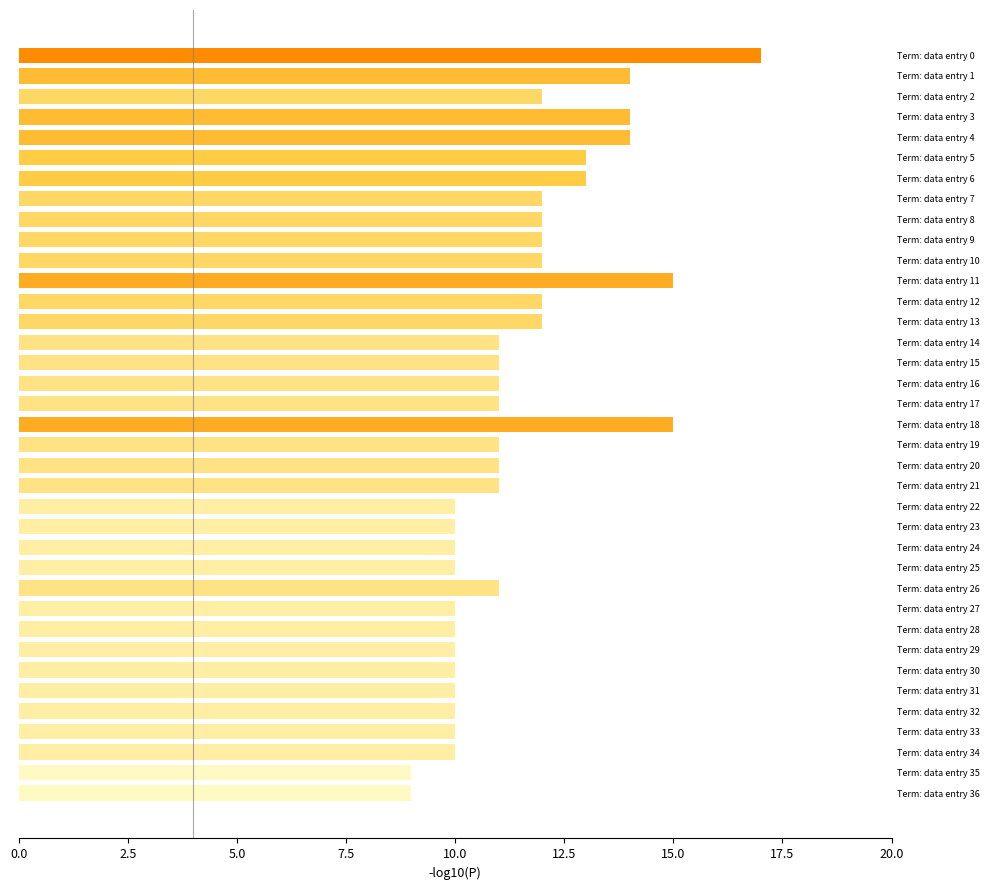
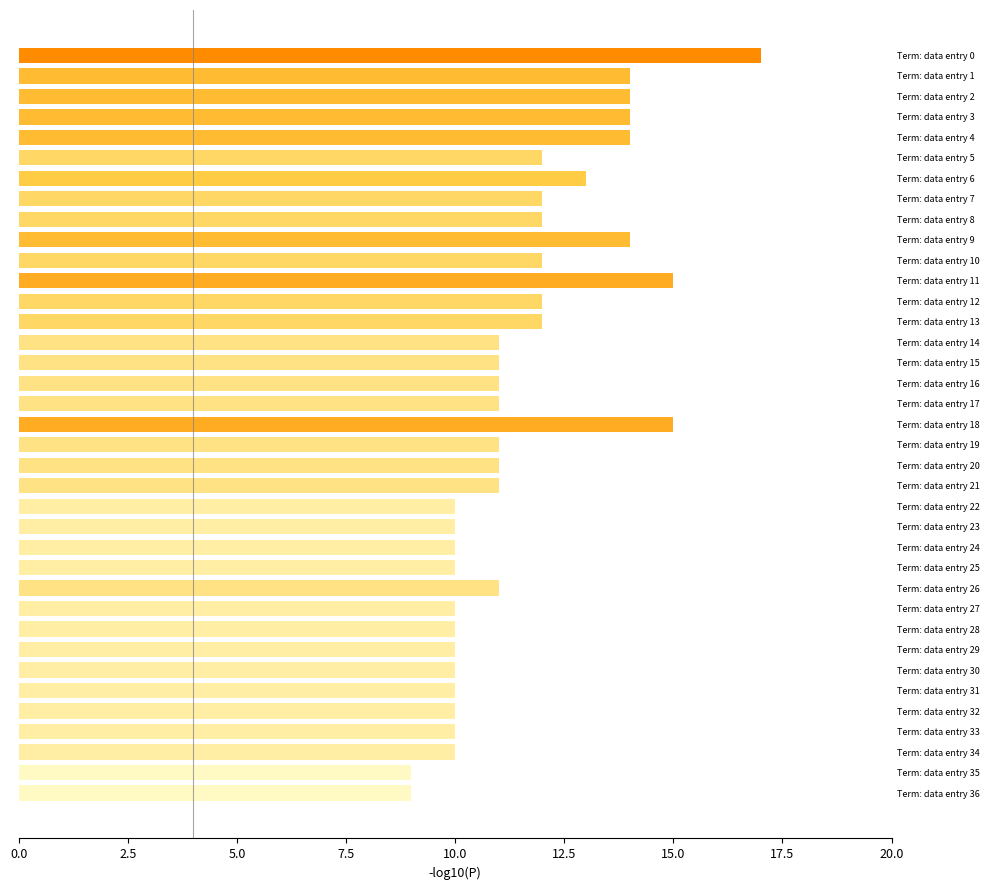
Term: data entry 2: 12 -> 14
Term: data entry 5: 13 -> 12
Term: data entry 9: 12 -> 14
